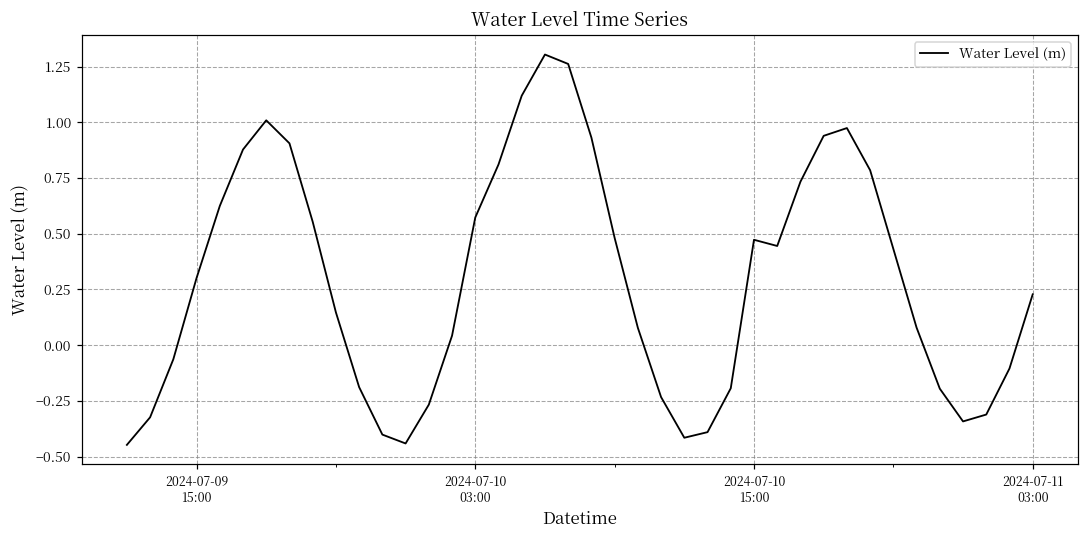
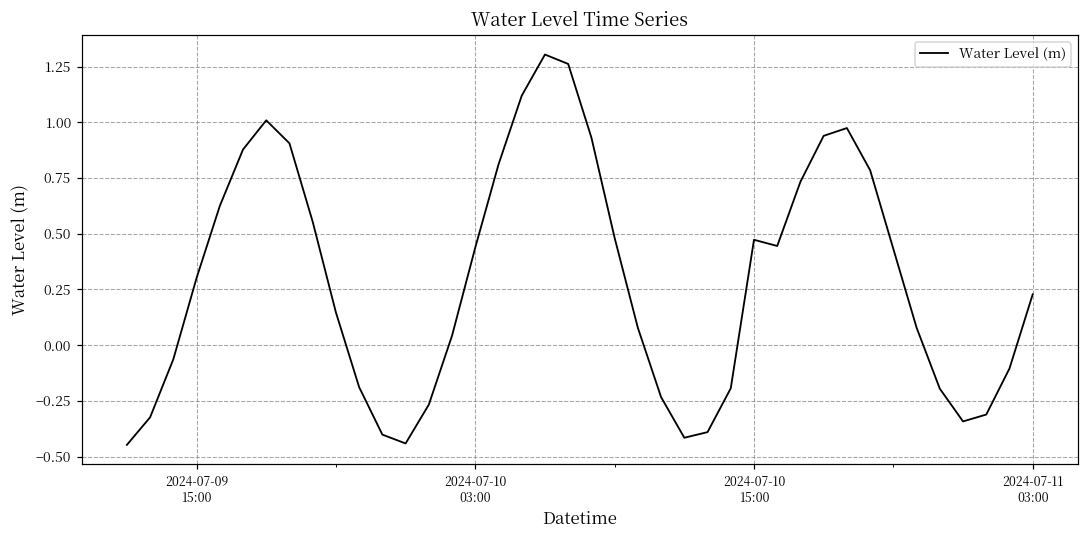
2024-07-10 03:00: 0.57 -> 0.44
